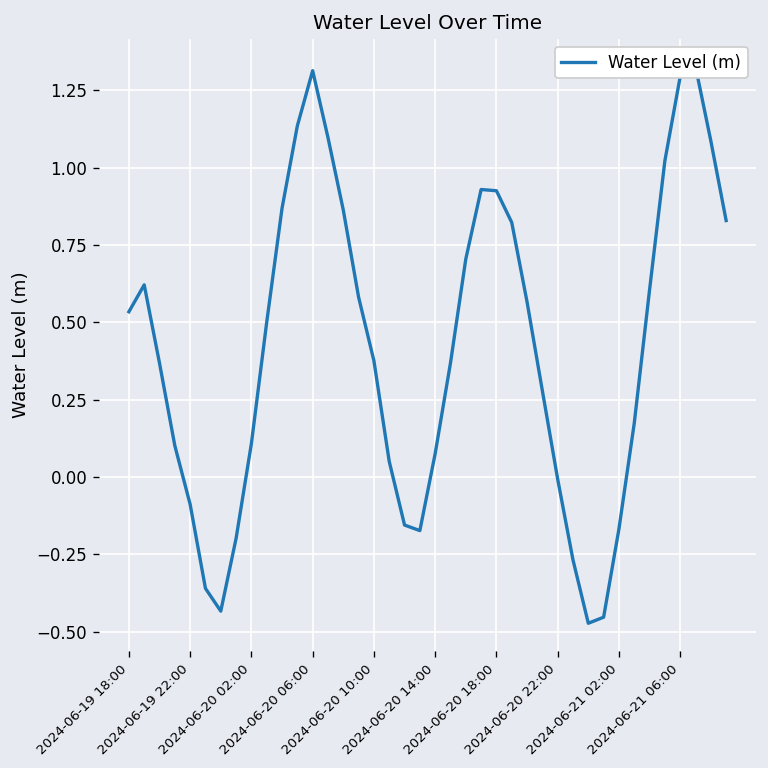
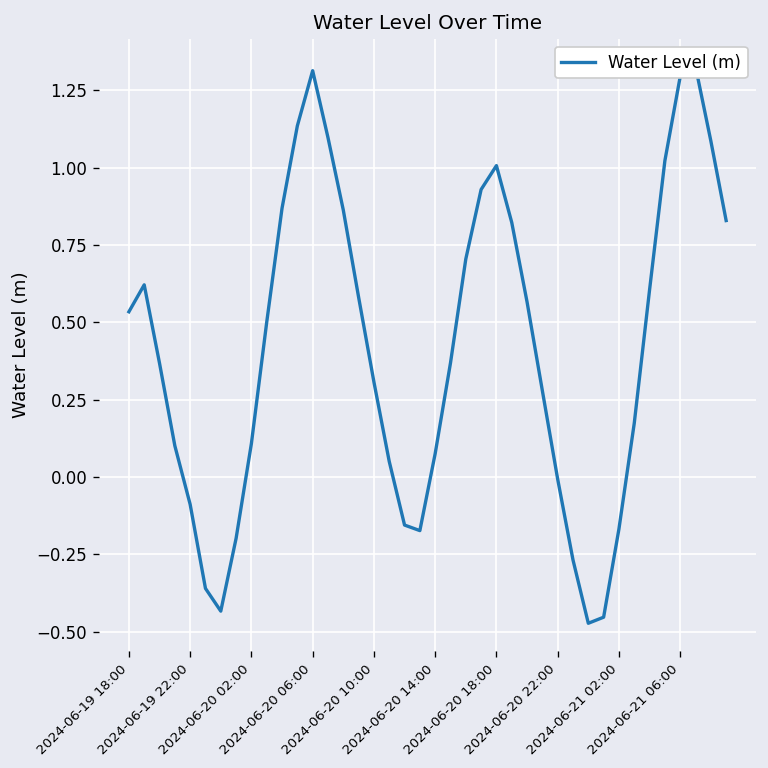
2024-06-20 10:00: 0.38 -> 0.31
2024-06-20 18:00: 0.93 -> 1.01
